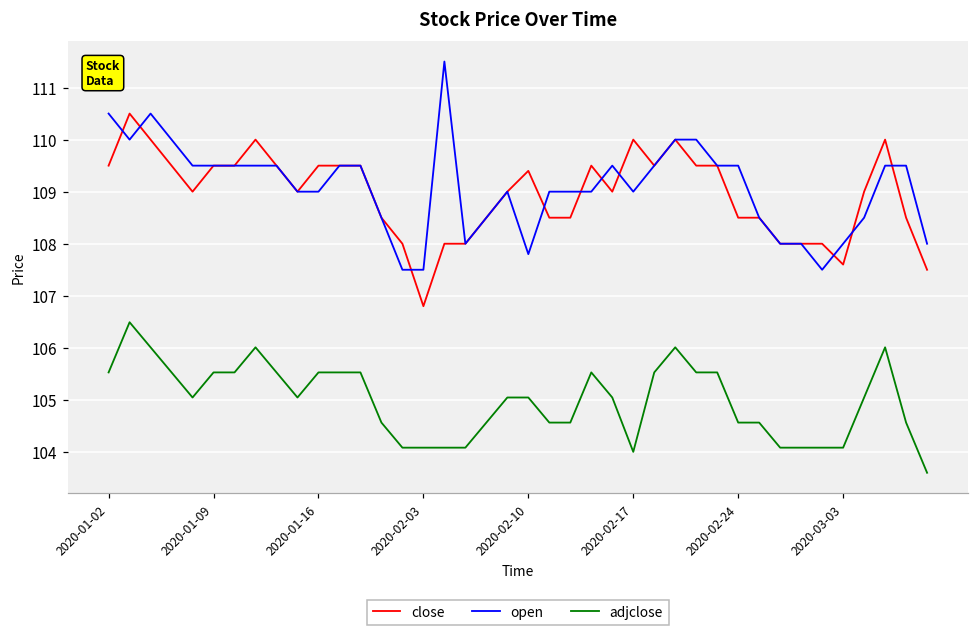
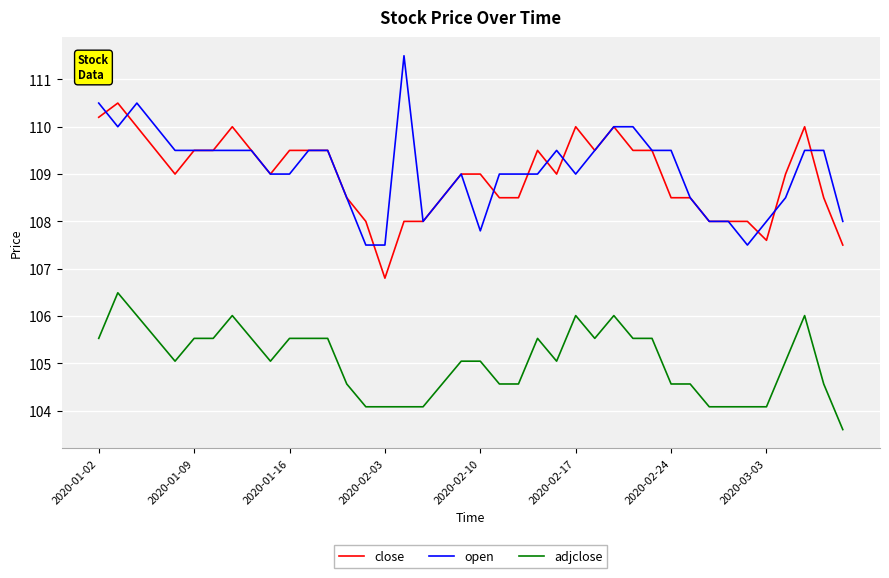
close, 2020-01-02: 109.5 -> 110.2
close, 2020-02-10: 109.4 -> 109.0
adjclose, 2020-02-17: 104.0 -> 106.0
